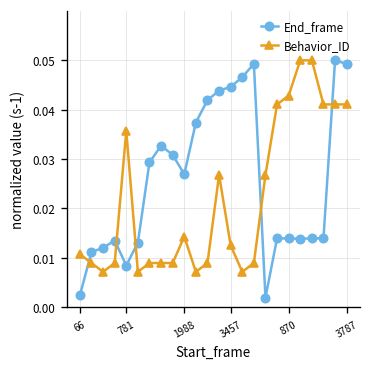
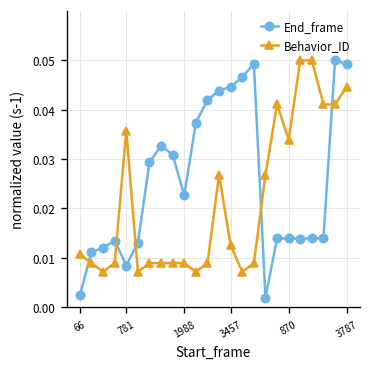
End_frame, 1988: 0.027 -> 0.023
Behavior_ID, 1988: 0.014 -> 0.009
Behavior_ID, 870: 0.043 -> 0.034
Behavior_ID, 3787: 0.041 -> 0.045
